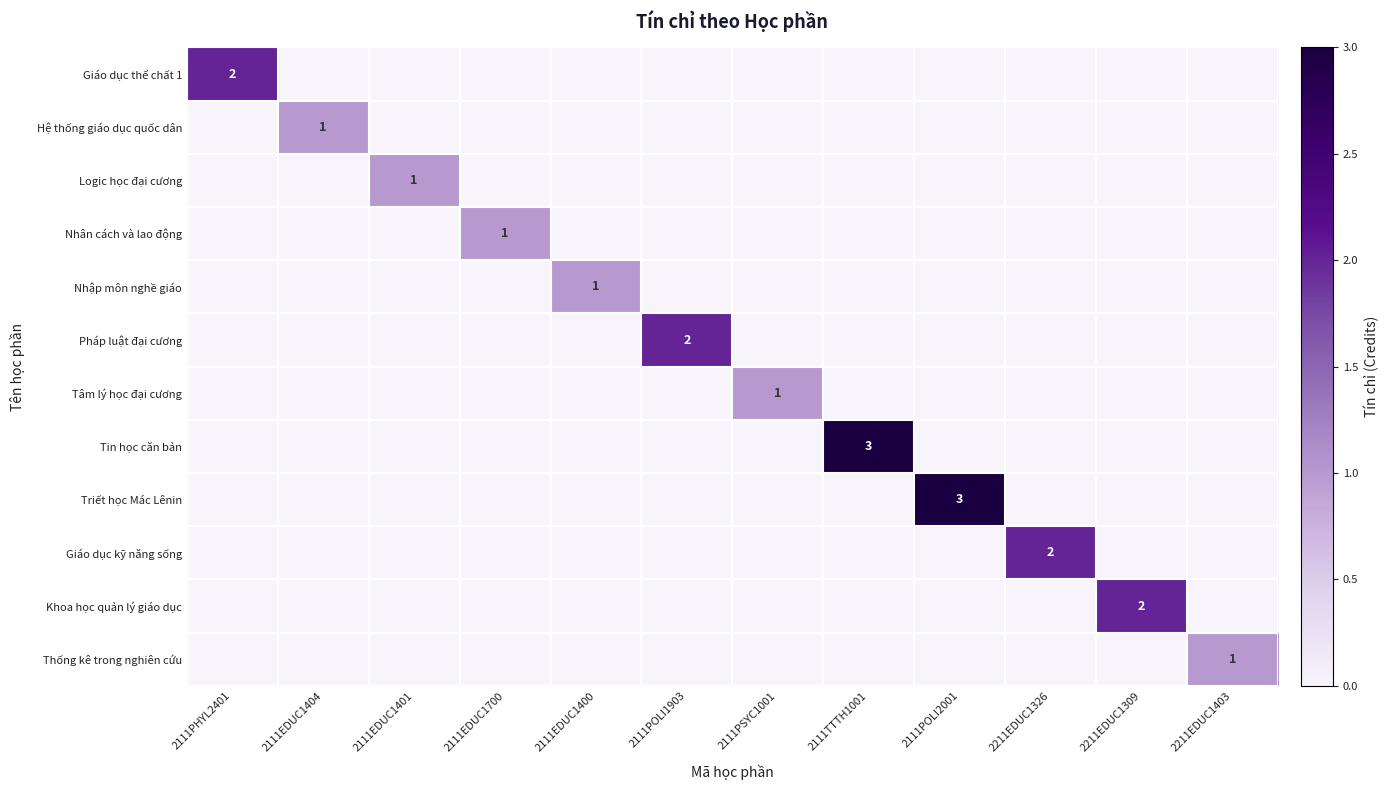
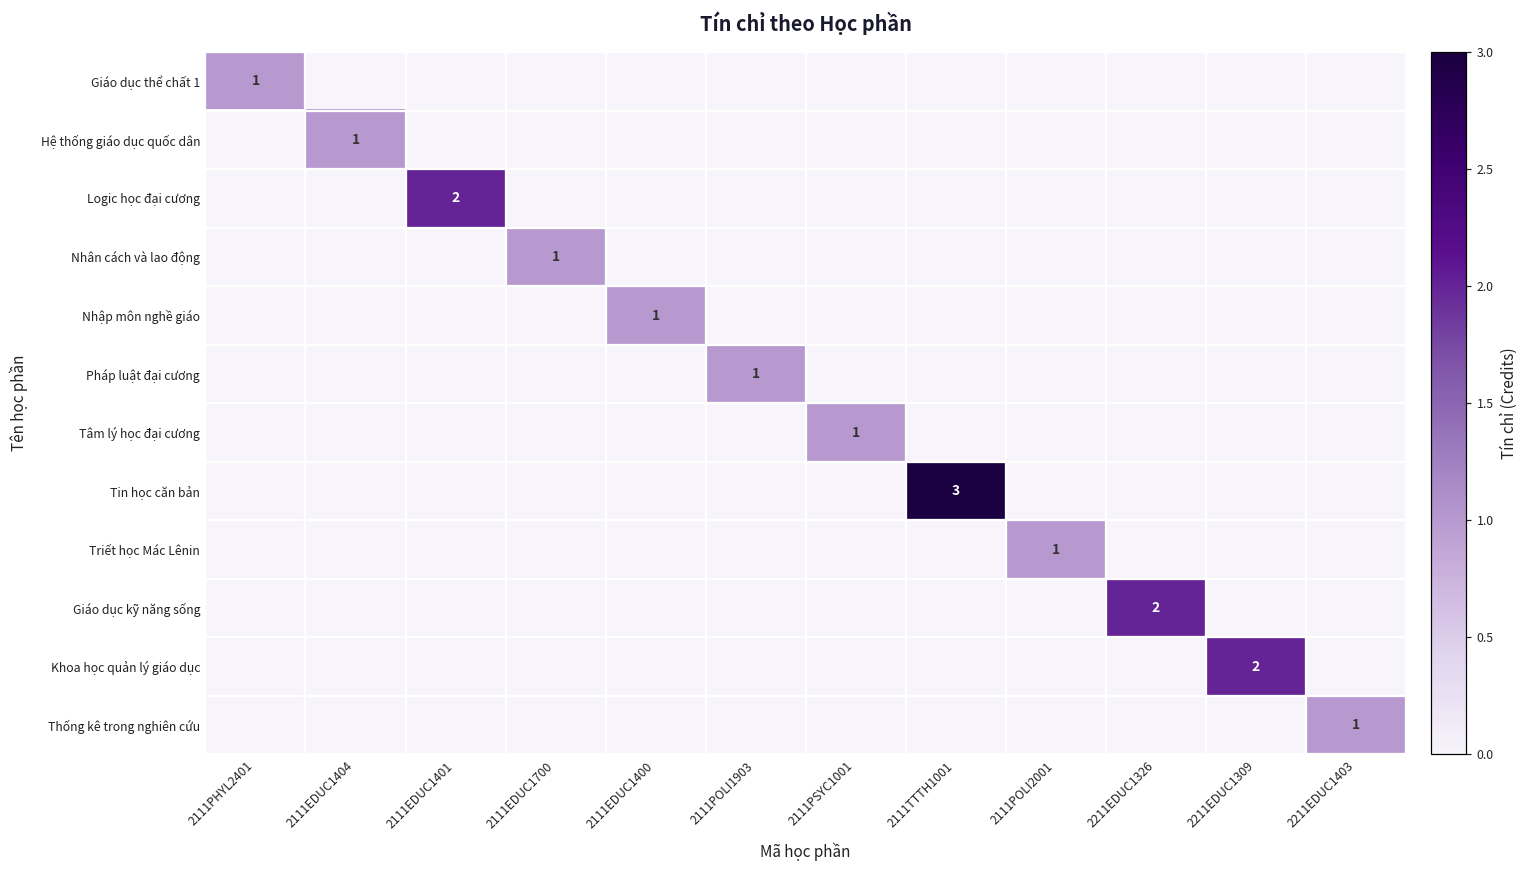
Giáo dục thể chất 1, 2111PHYL2401: 2 -> 1
Logic học đại cương, 2111EDUC1401: 1 -> 2
Pháp luật đại cương, 2111POLI1903: 2 -> 1
Triết học Mác Lênin, 2111POLI2001: 3 -> 1
